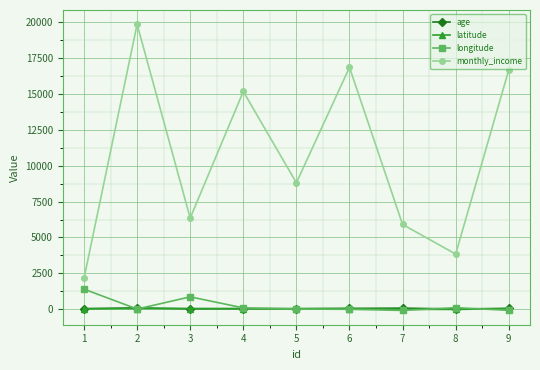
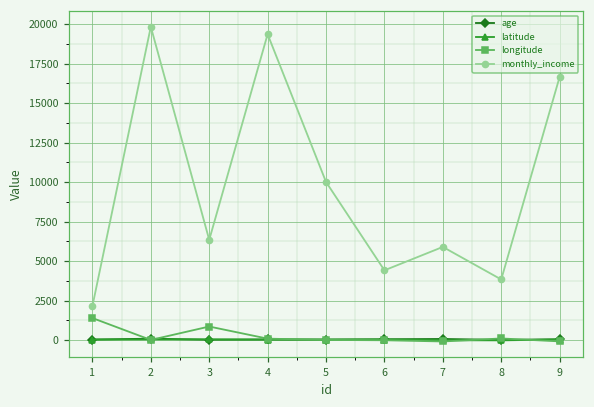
monthly_income, 4: 15200 -> 19400
monthly_income, 5: 8800 -> 10000
monthly_income, 6: 16800 -> 4400
